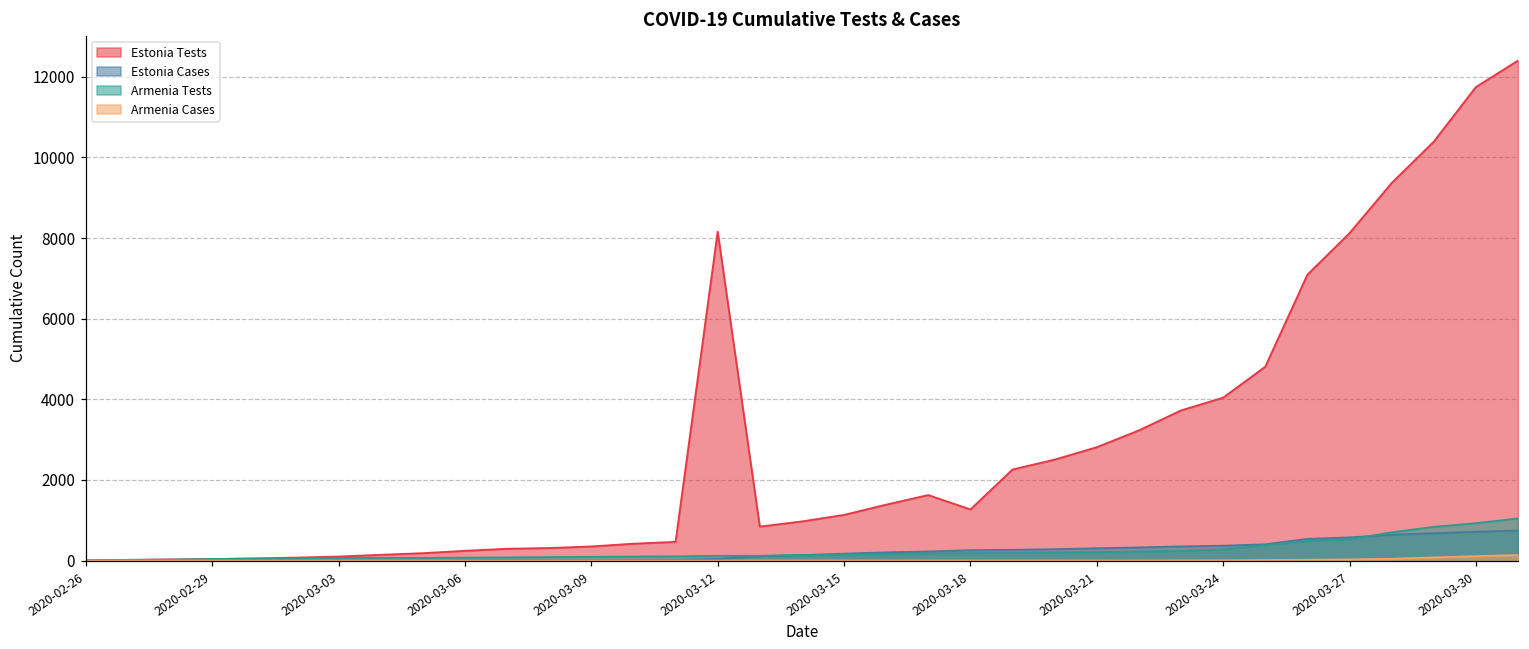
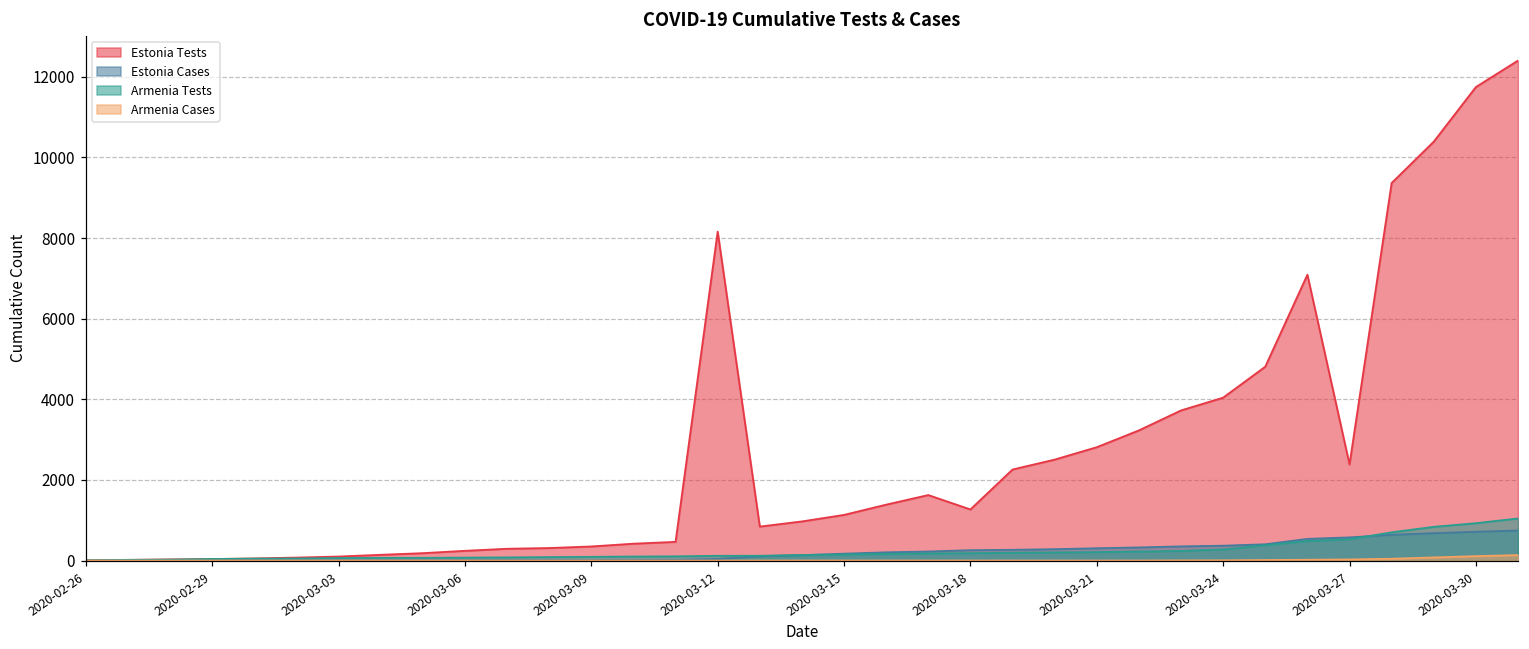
Estonia Tests, 2020-03-27: 8100 -> 2400
